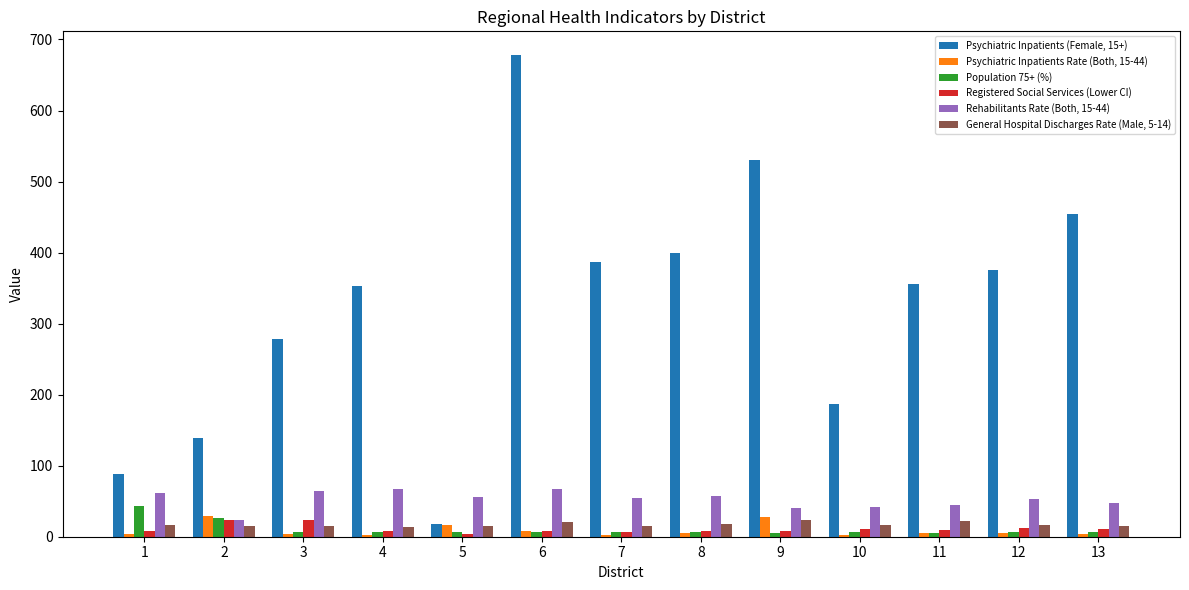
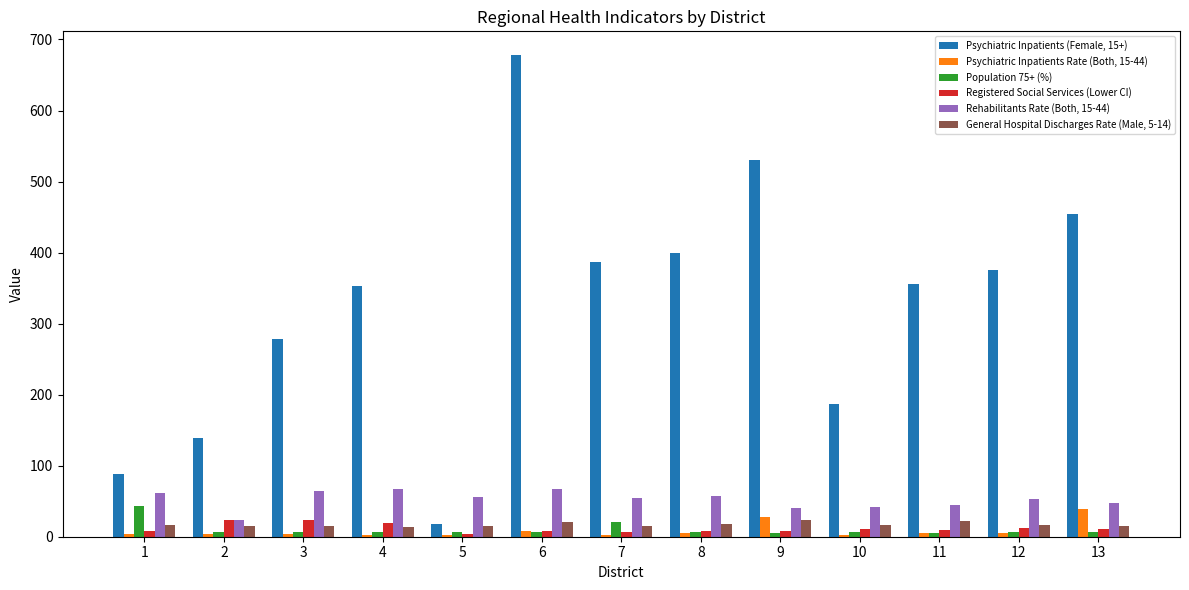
Psychiatric Inpatients Rate (Both, 15-44), 2: 30 -> 0
Population 75+ (%), 2: 30 -> 10
Registered Social Services (Lower CI), 4: 10 -> 20
Psychiatric Inpatients Rate (Both, 15-44), 5: 20 -> 0
Population 75+ (%), 7: 10 -> 20
Psychiatric Inpatients Rate (Both, 15-44), 13: 0 -> 40
